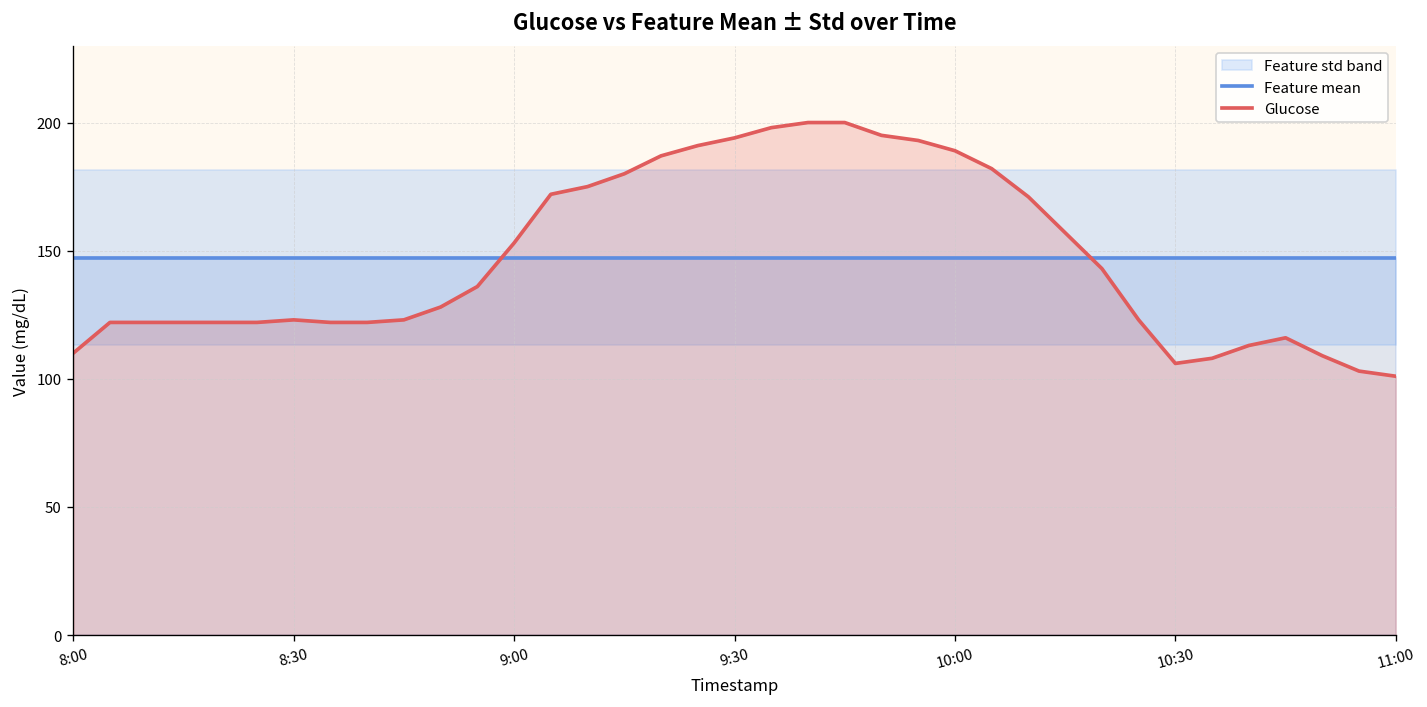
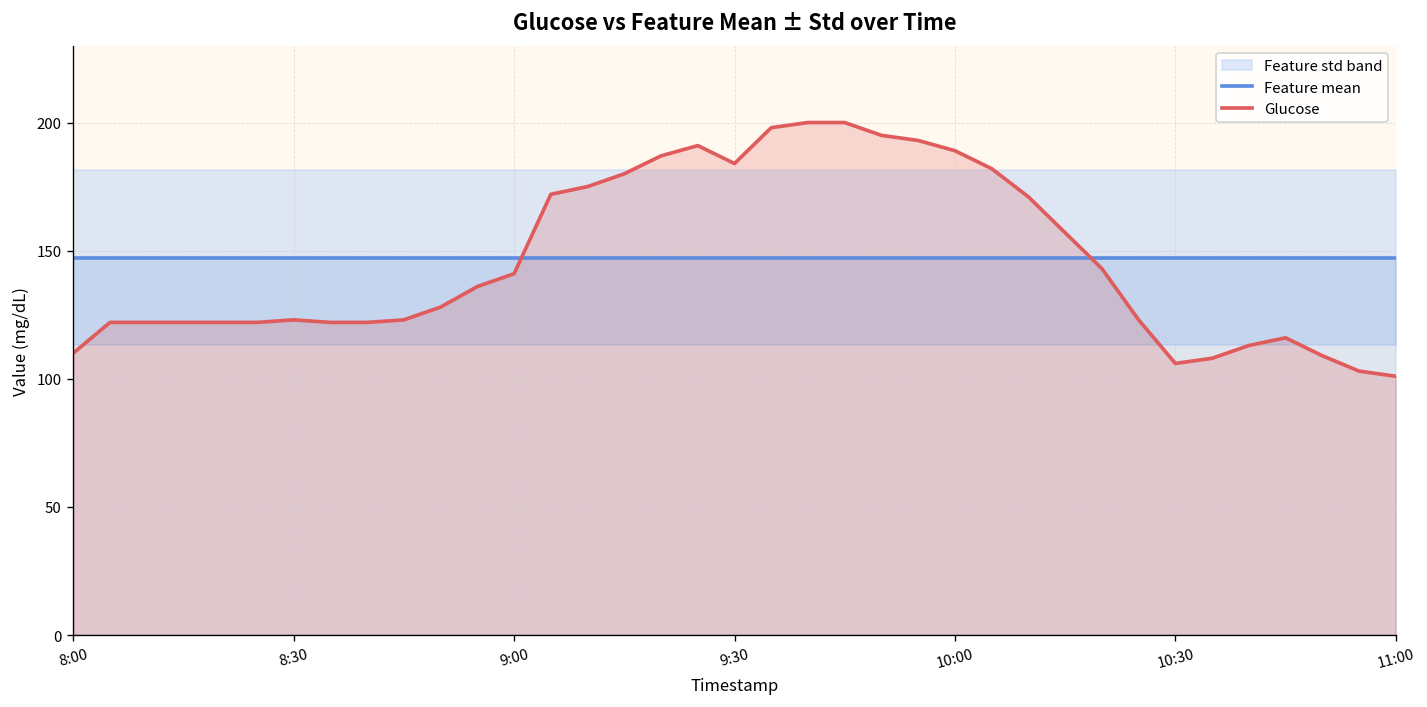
Glucose, 9:00: 153 -> 141
Glucose, 9:30: 194 -> 184
